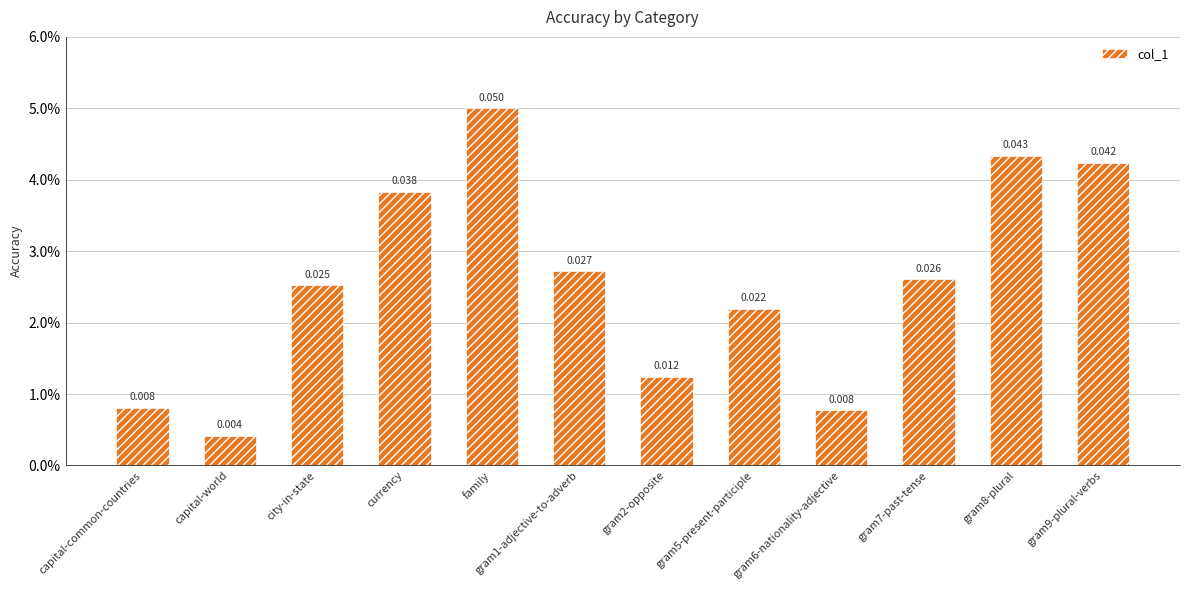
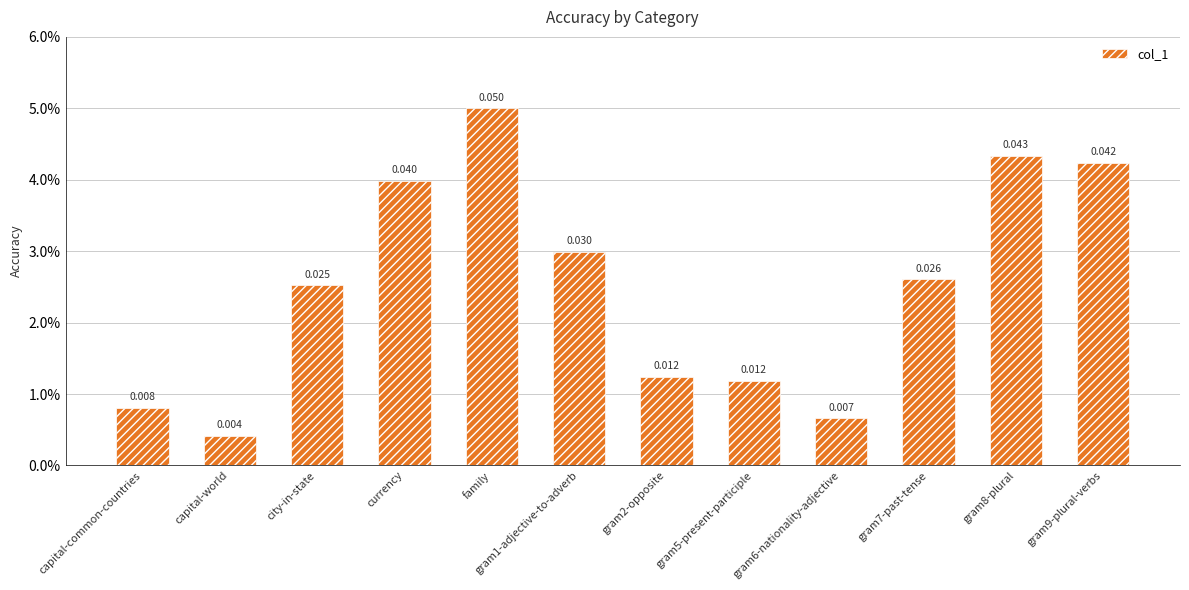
currency: 0.038 -> 0.040
gram1-adjective-to-adverb: 0.027 -> 0.030
gram5-present-participle: 0.022 -> 0.012
gram6-nationality-adjective: 0.008 -> 0.007
